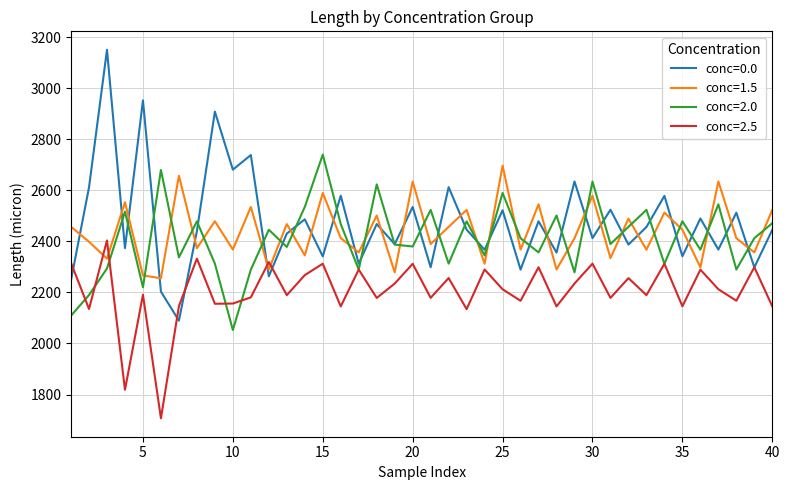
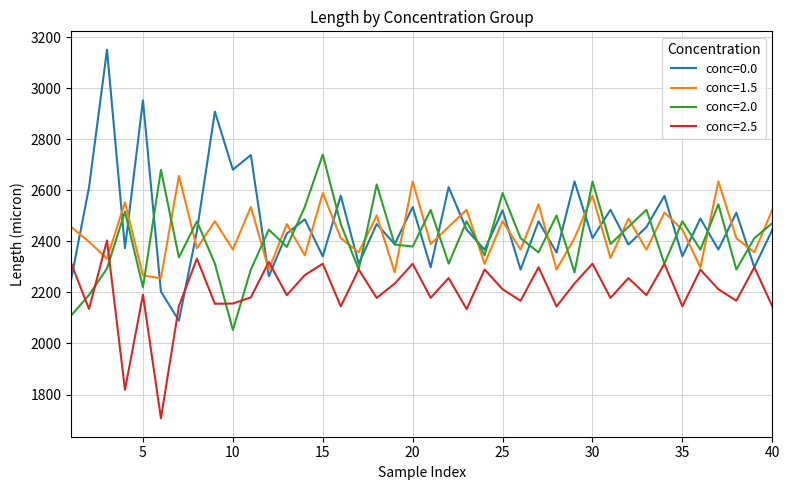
conc=1.5, 25: 2700 -> 2480
